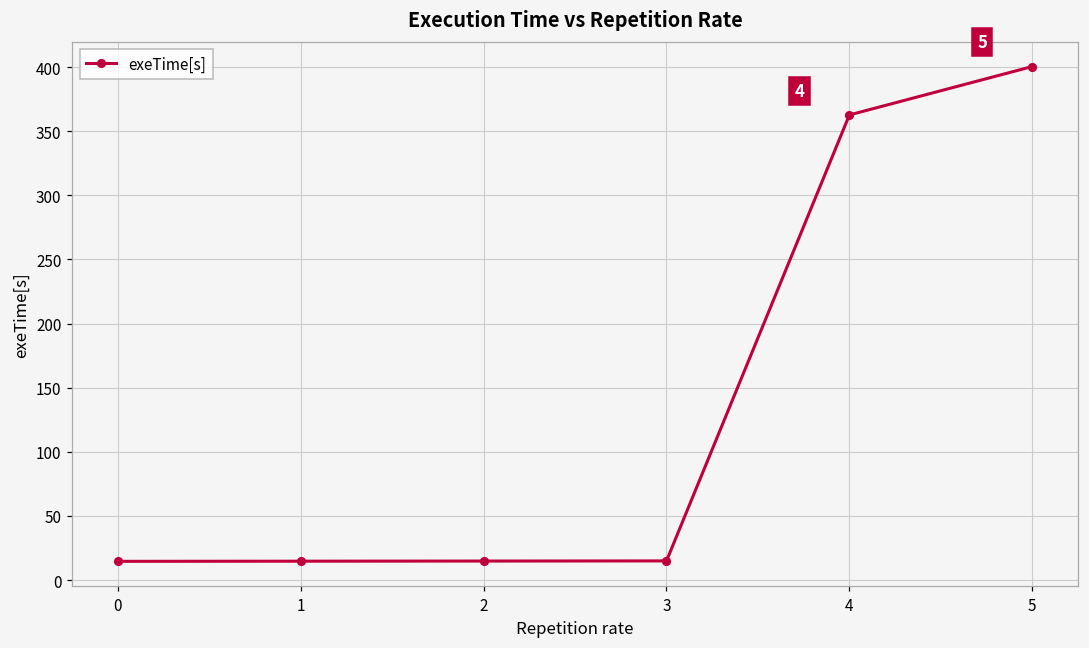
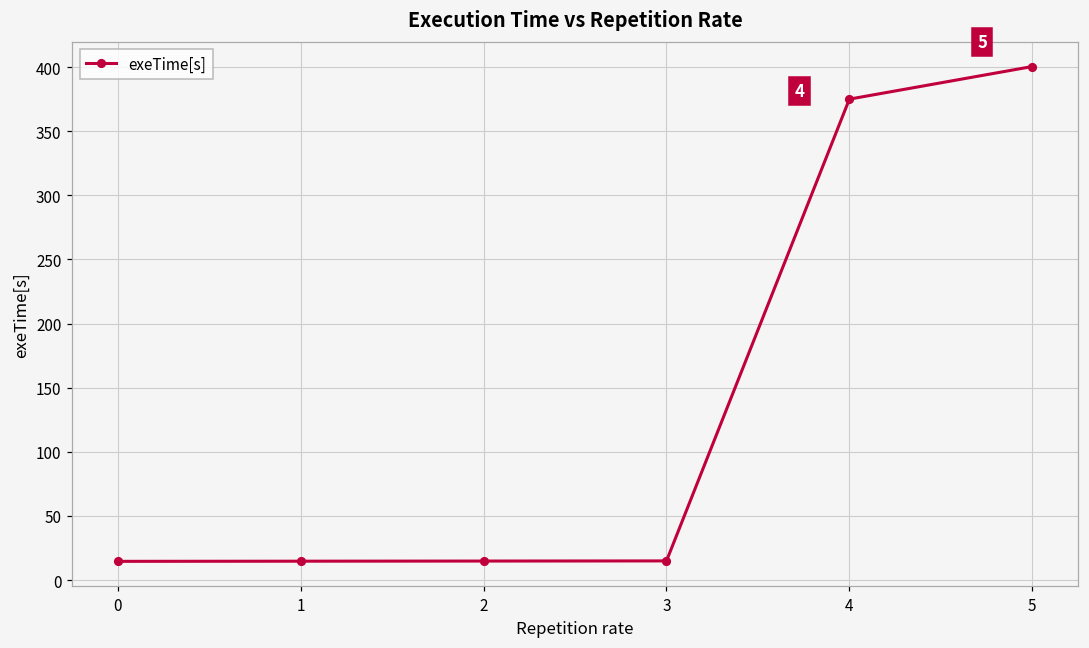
4: 363 -> 375
